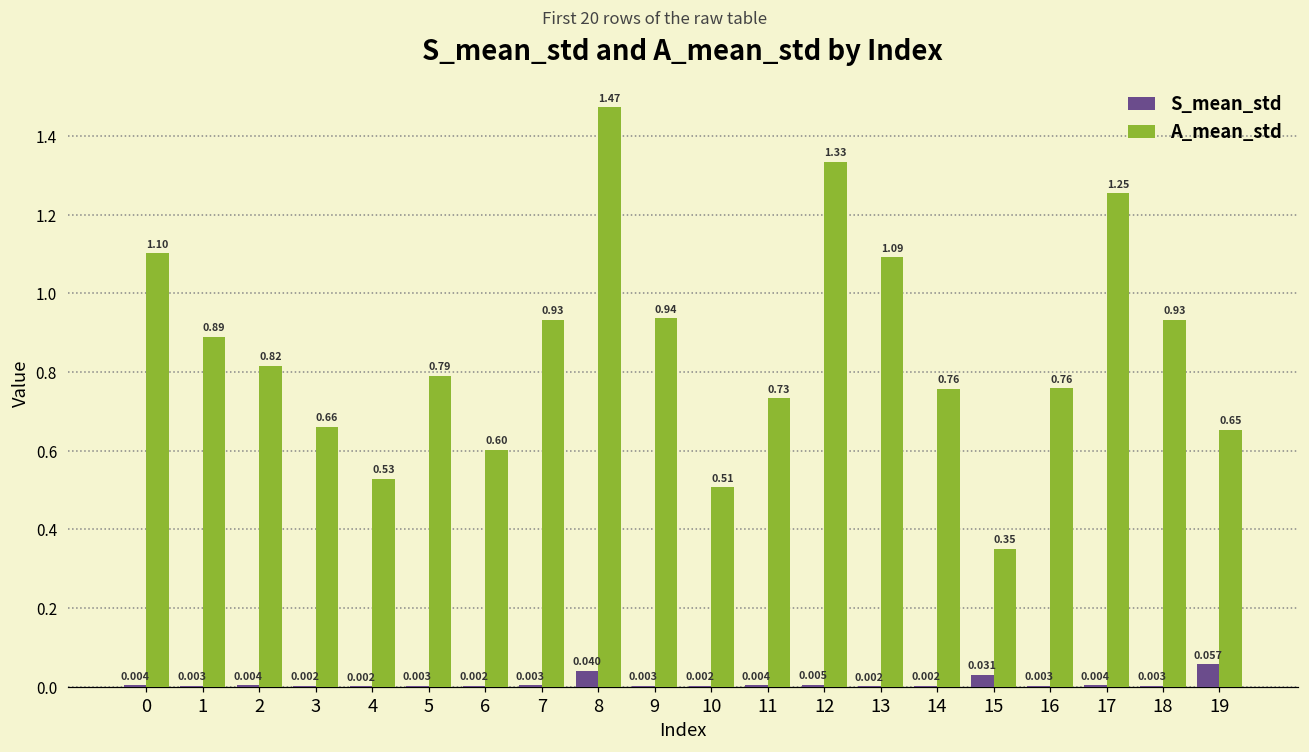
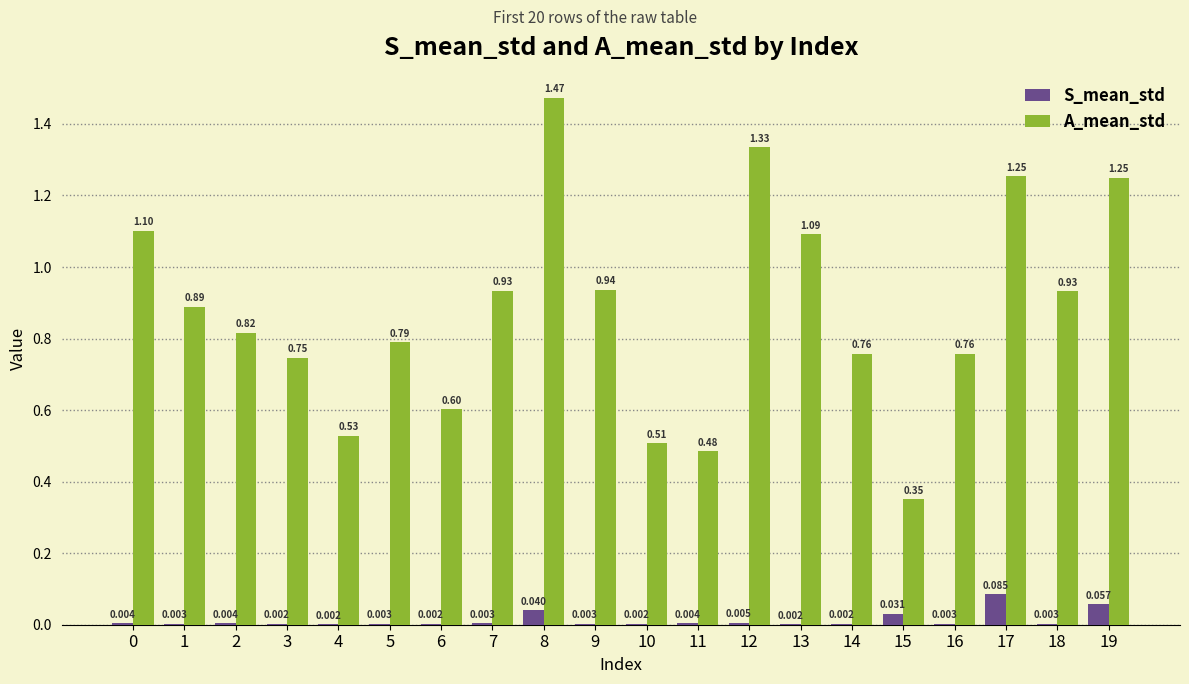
A_mean_std, 3: 0.66 -> 0.75
A_mean_std, 11: 0.73 -> 0.48
S_mean_std, 17: 0.004 -> 0.085
A_mean_std, 19: 0.65 -> 1.25
